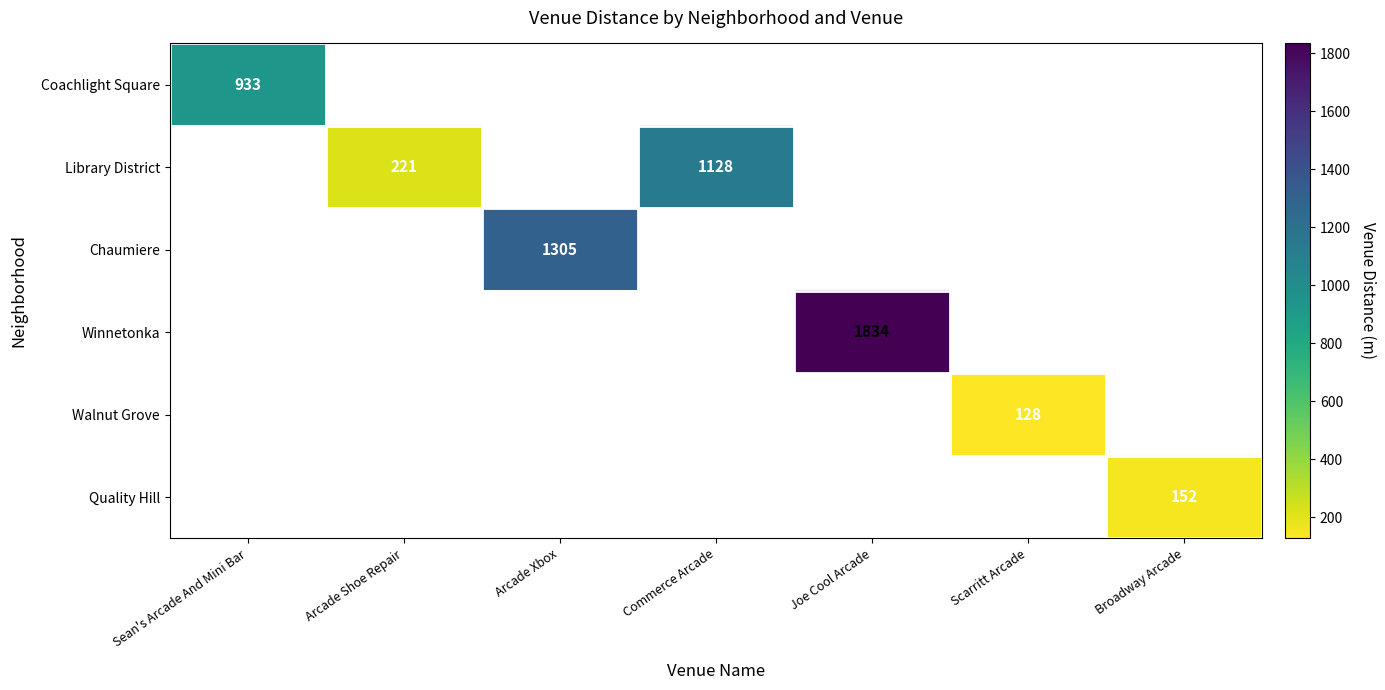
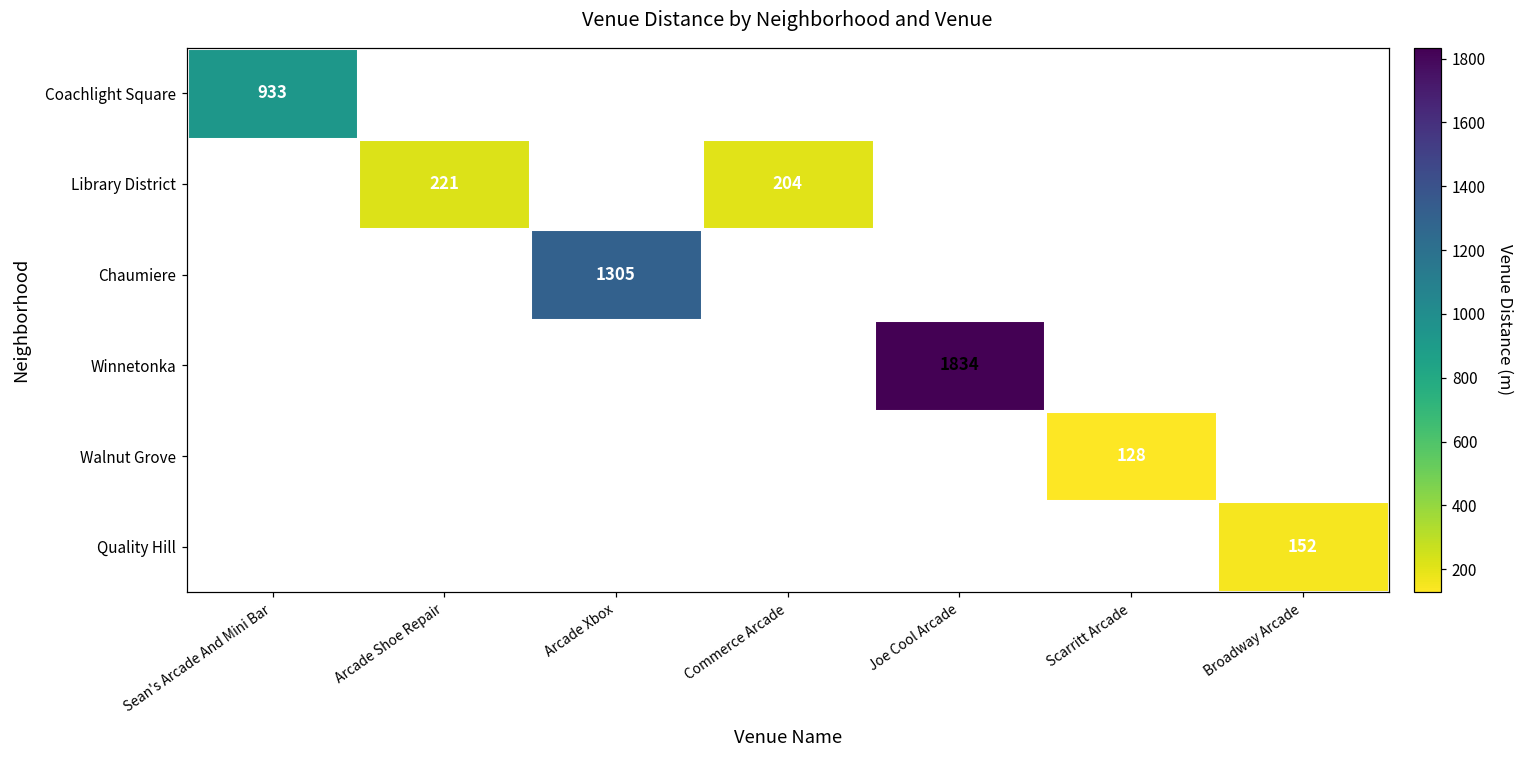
Library District, Commerce Arcade: 1128 -> 204
